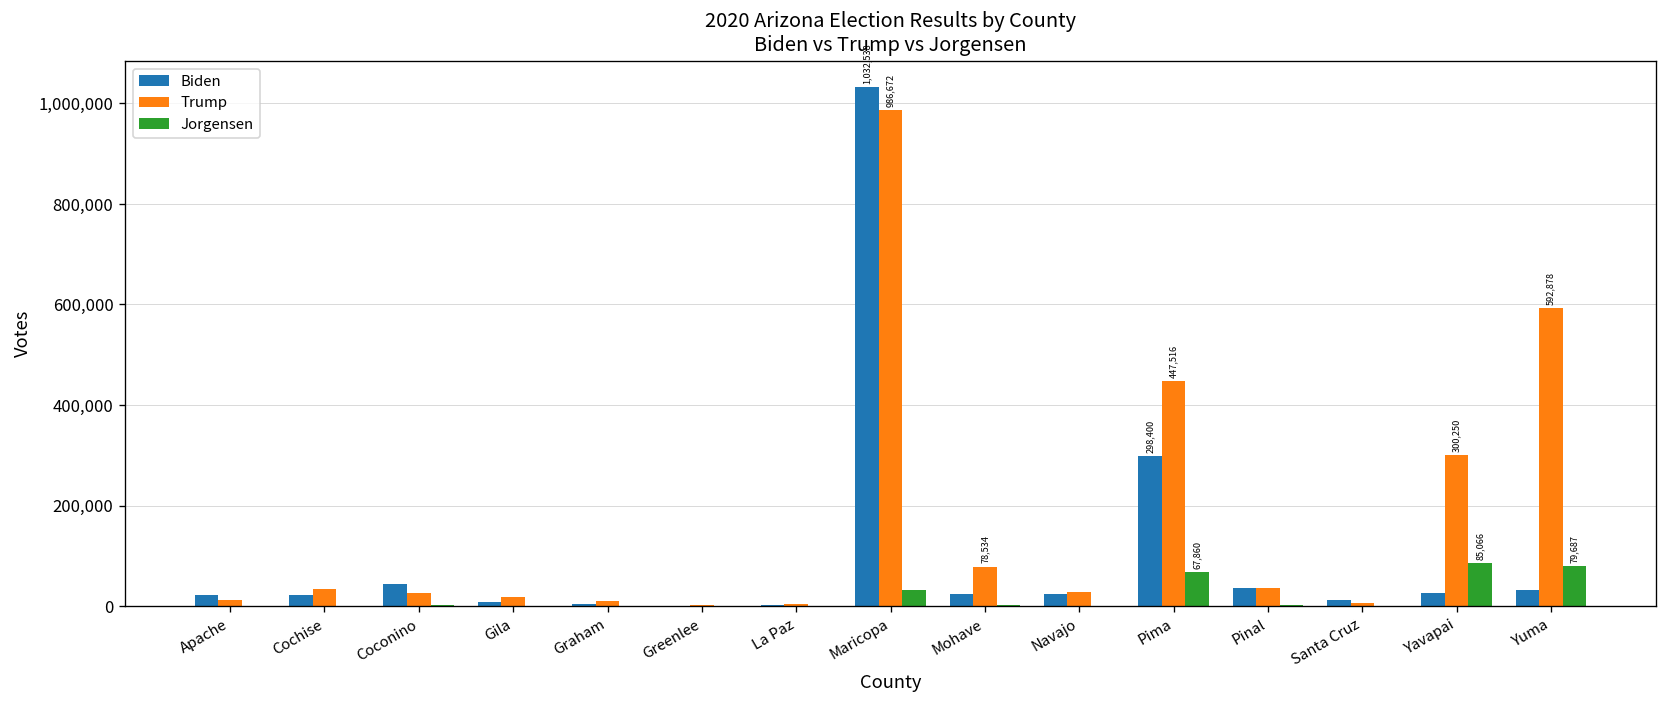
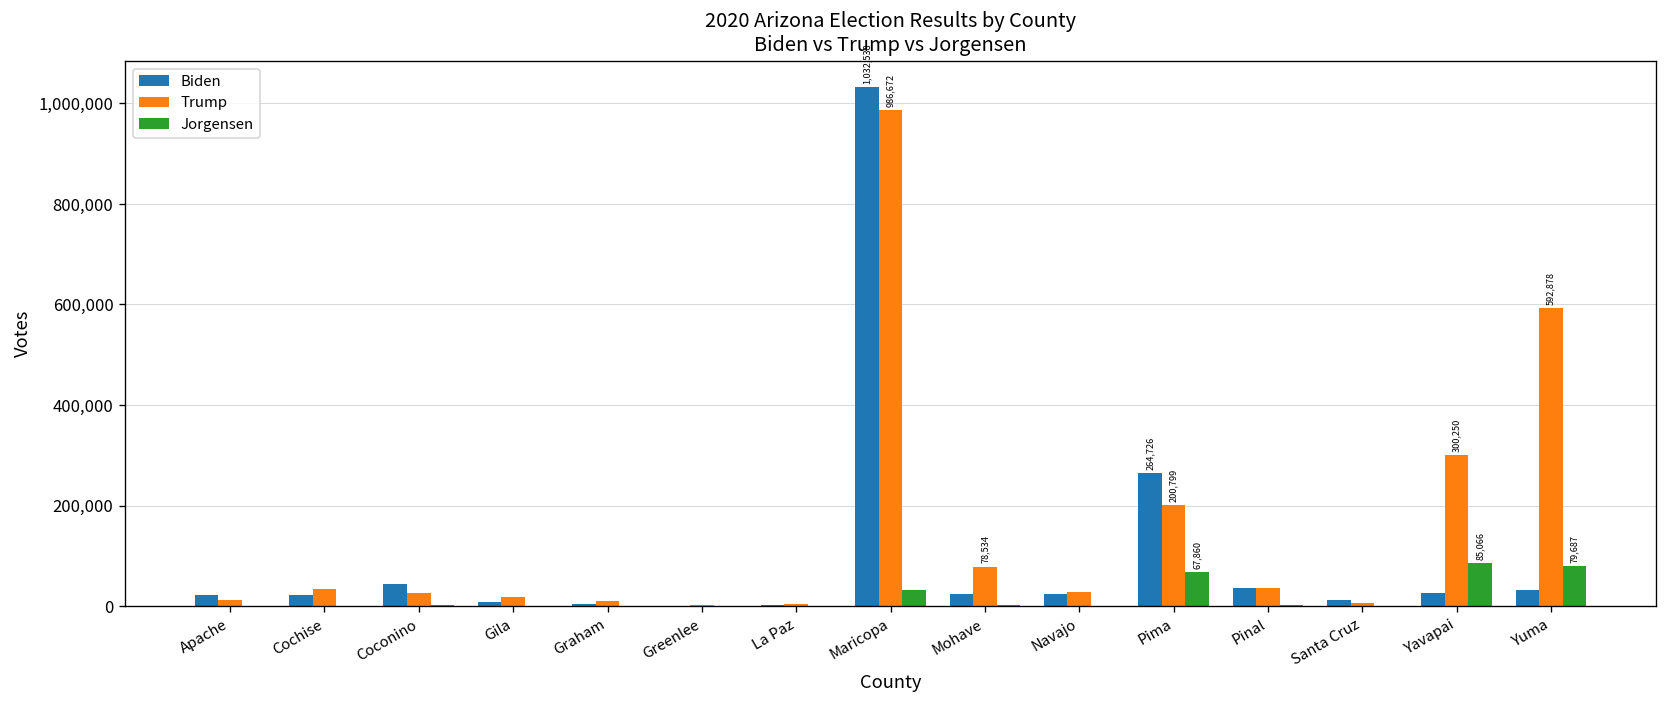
Biden, Pima: 298,400 -> 264,726
Trump, Pima: 447,516 -> 200,799
